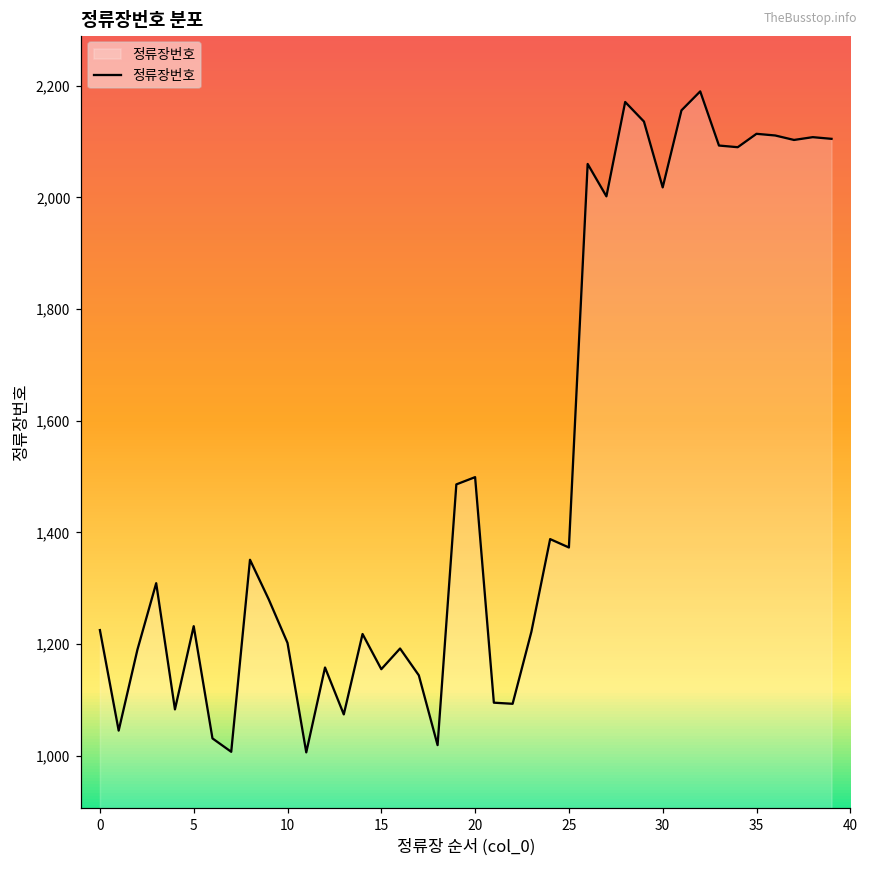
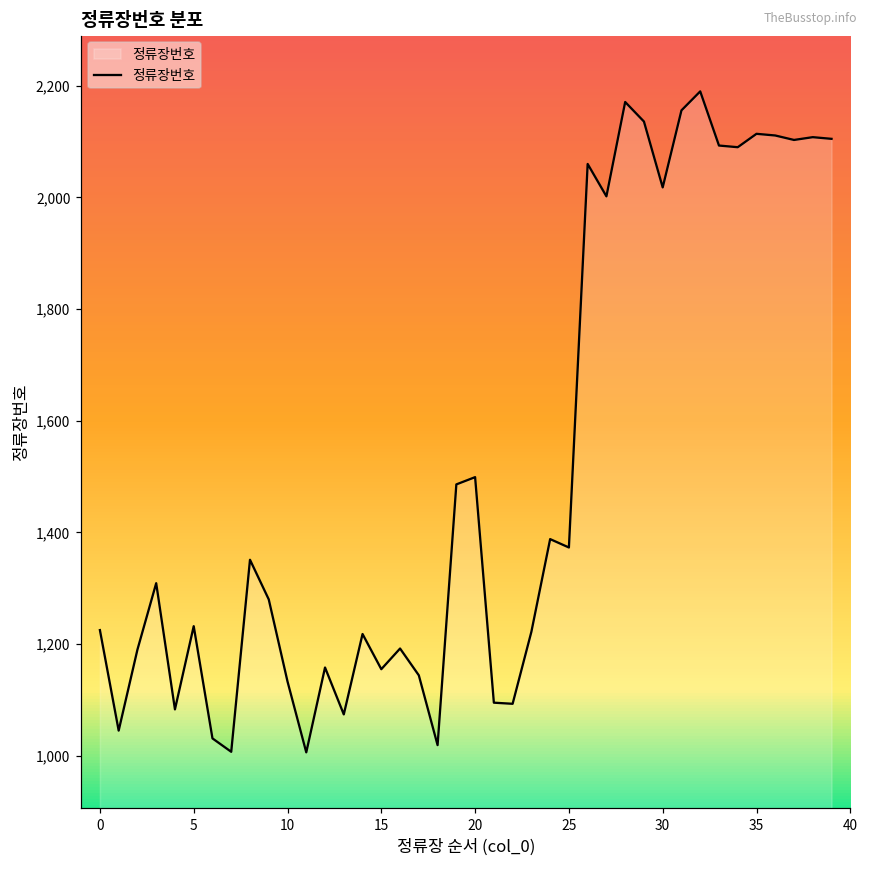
10: 1,200 -> 1,130
